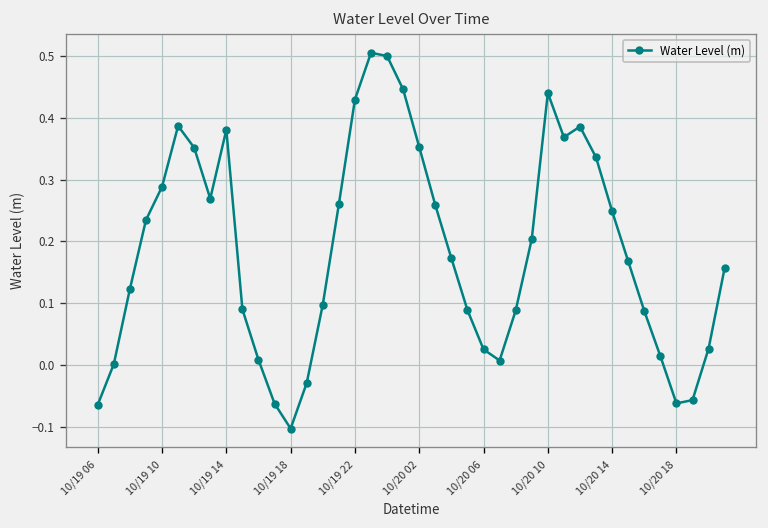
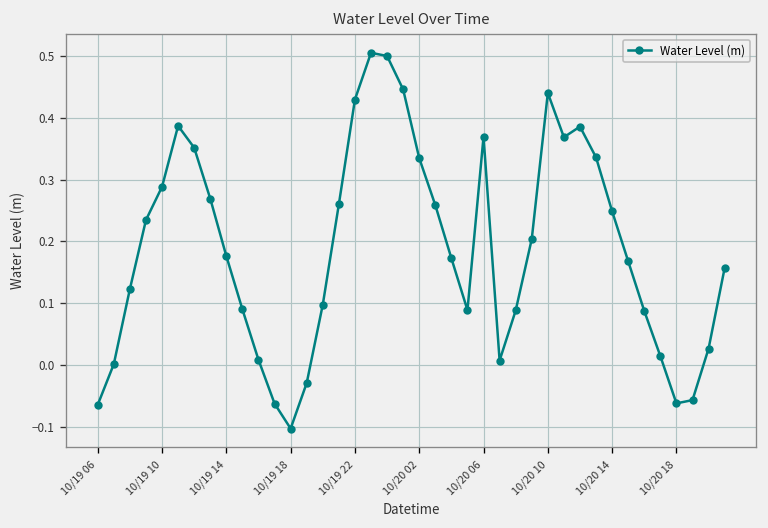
10/19 14: 0.38 -> 0.18
10/20 02: 0.35 -> 0.33
10/20 06: 0.03 -> 0.37
